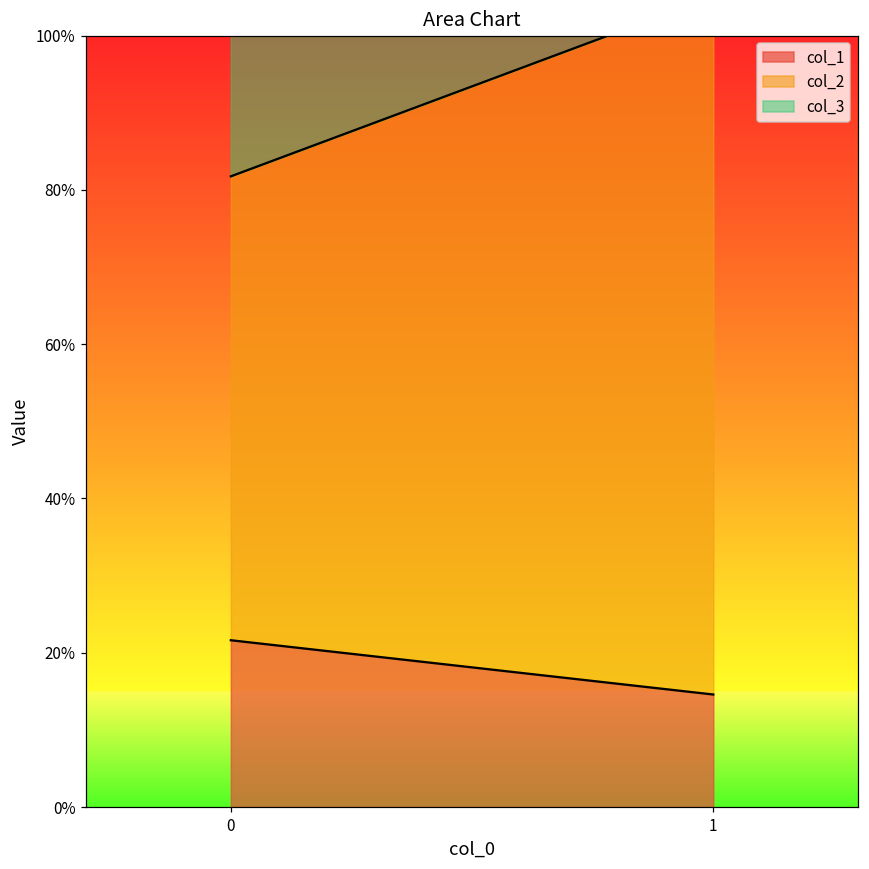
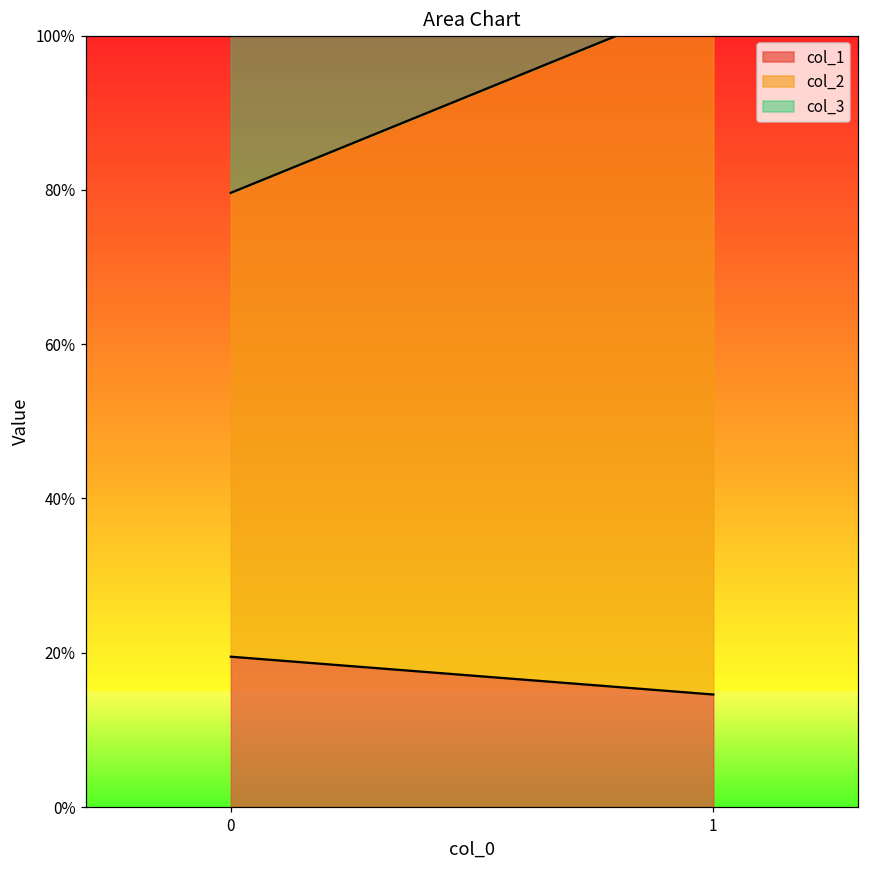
col_1, 0: 22% -> 19%
